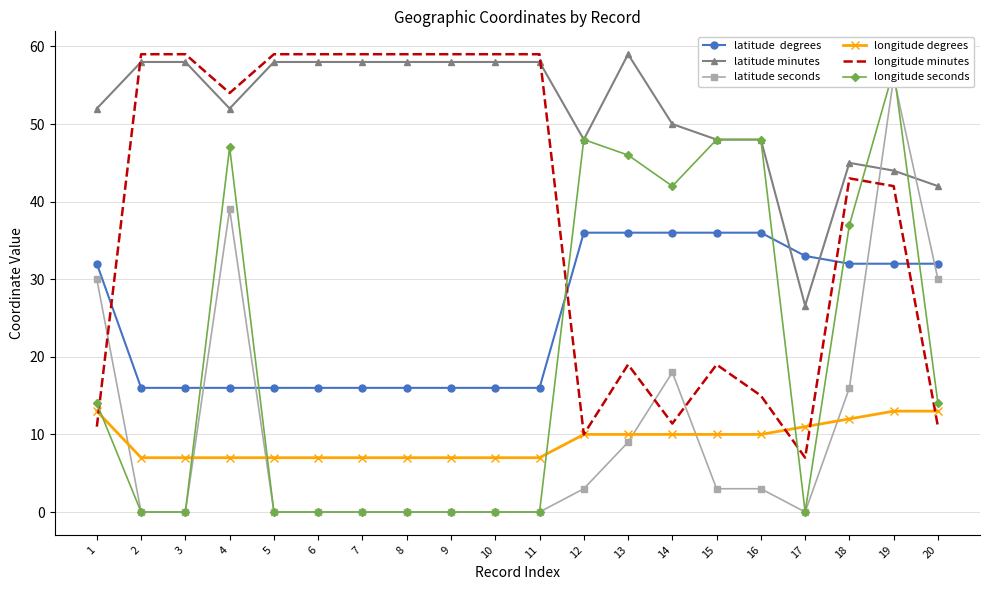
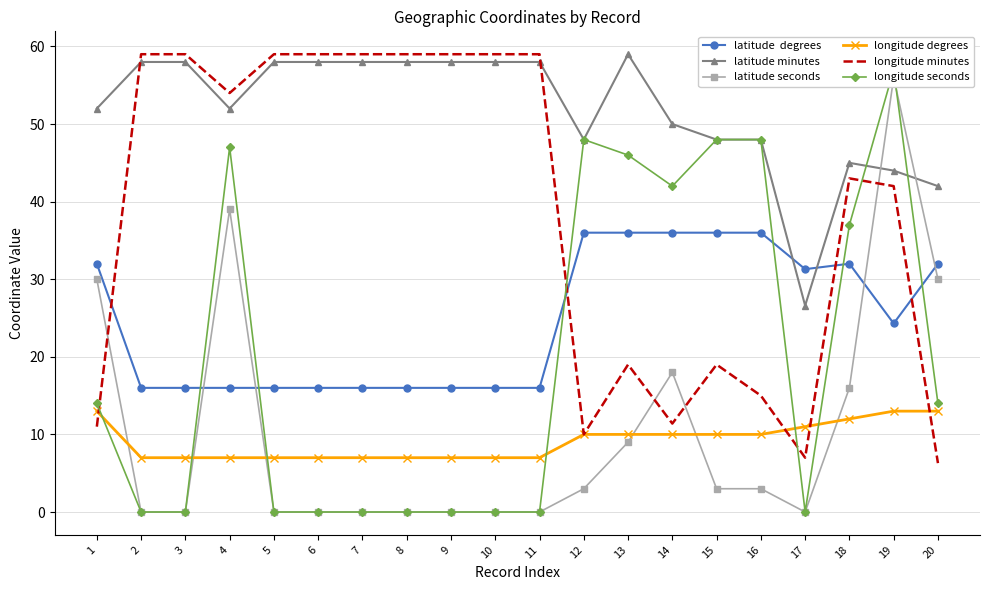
latitude degrees, 17: 33 -> 31
latitude degrees, 19: 32 -> 24
longitude minutes, 20: 11 -> 6
